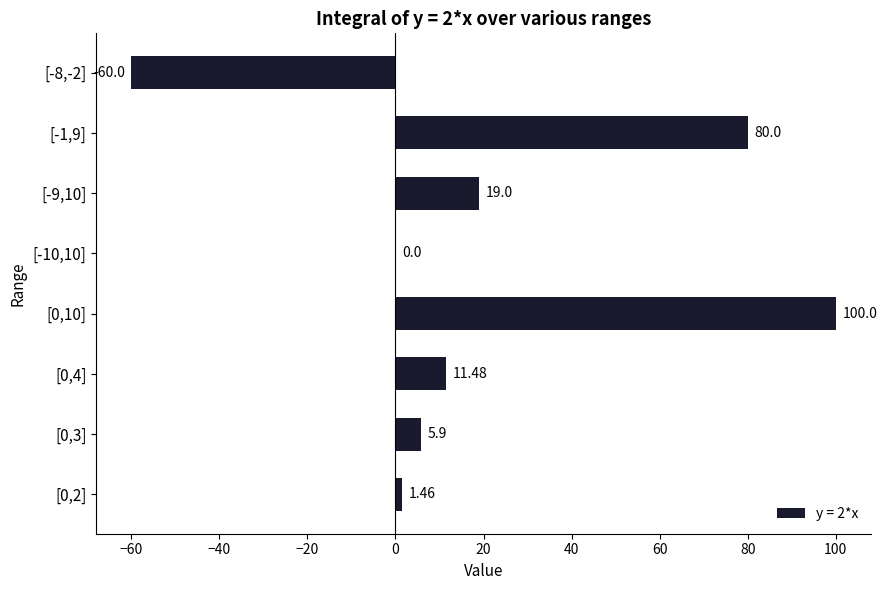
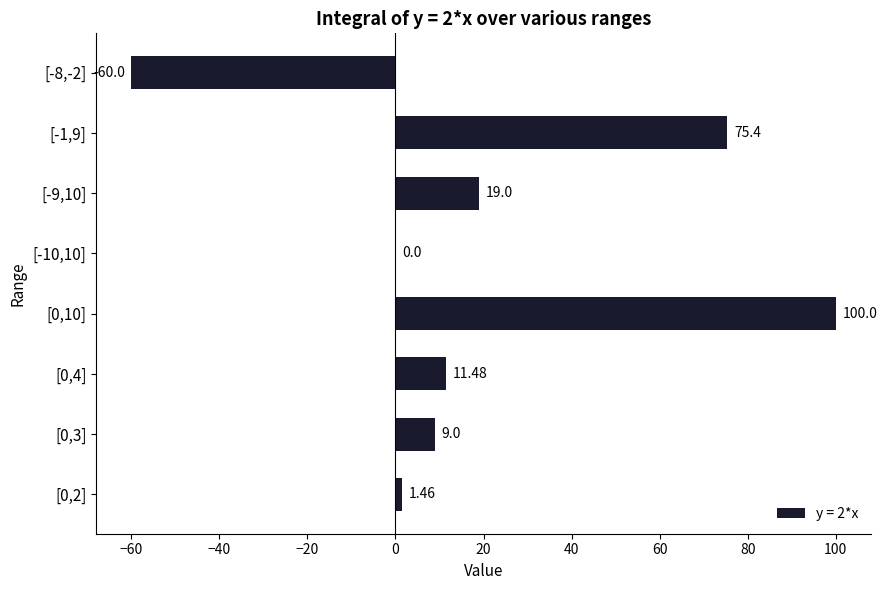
[-1,9]: 80.0 -> 75.4
[0,3]: 5.9 -> 9.0
